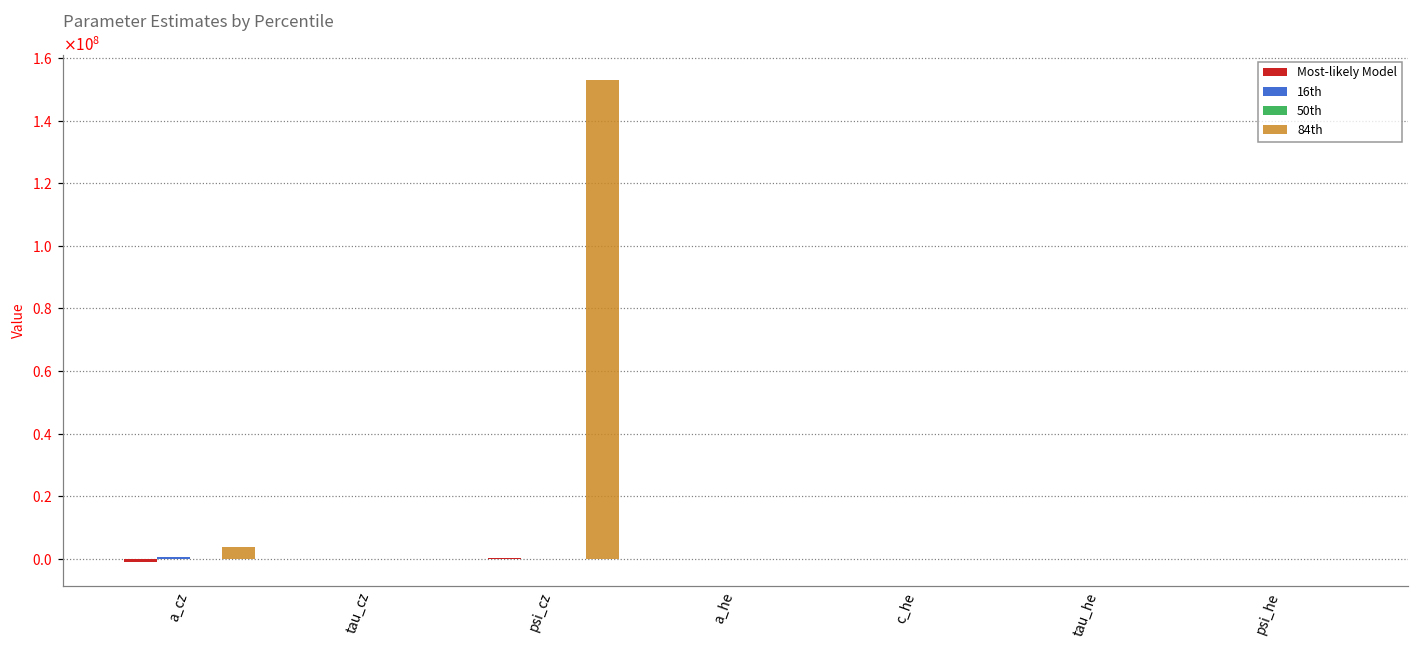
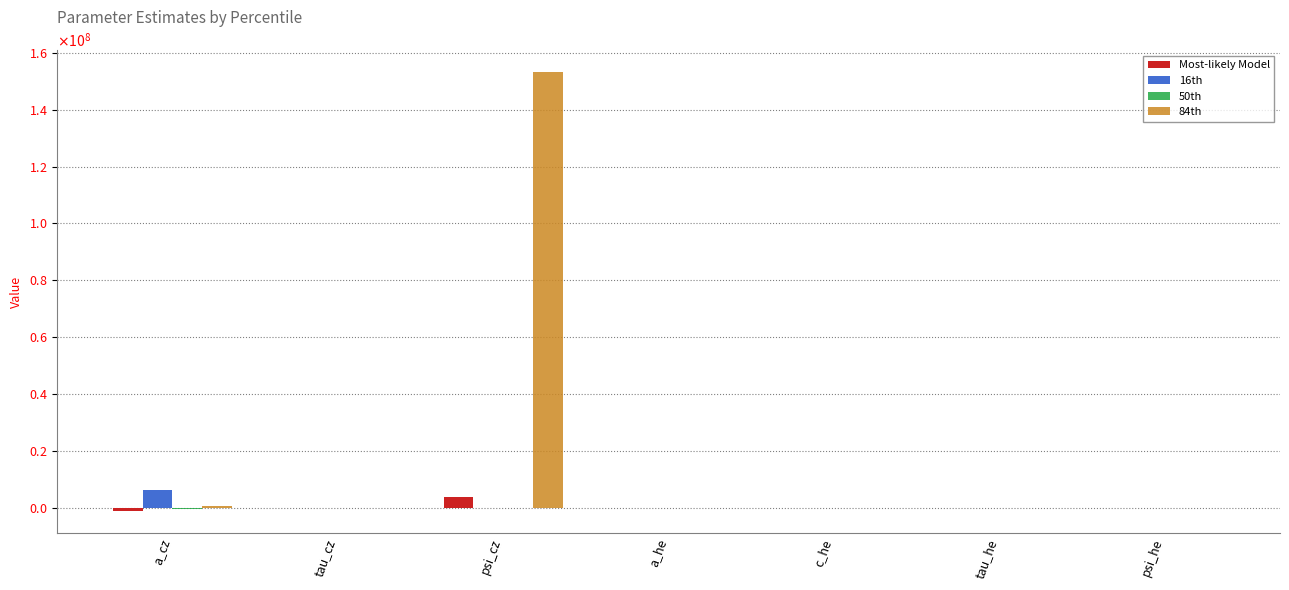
16th, a_cz: 1000000 -> 6000000
84th, a_cz: 4000000 -> 1000000
Most-likely Model, psi_cz: 0 -> 4000000
